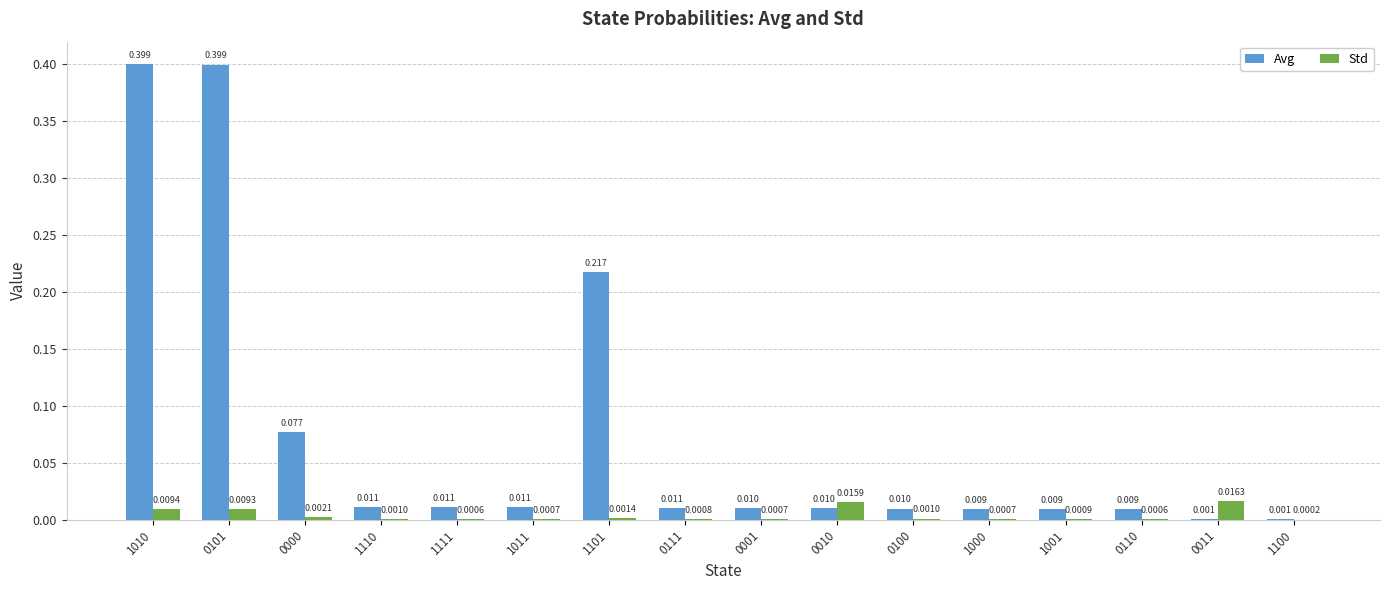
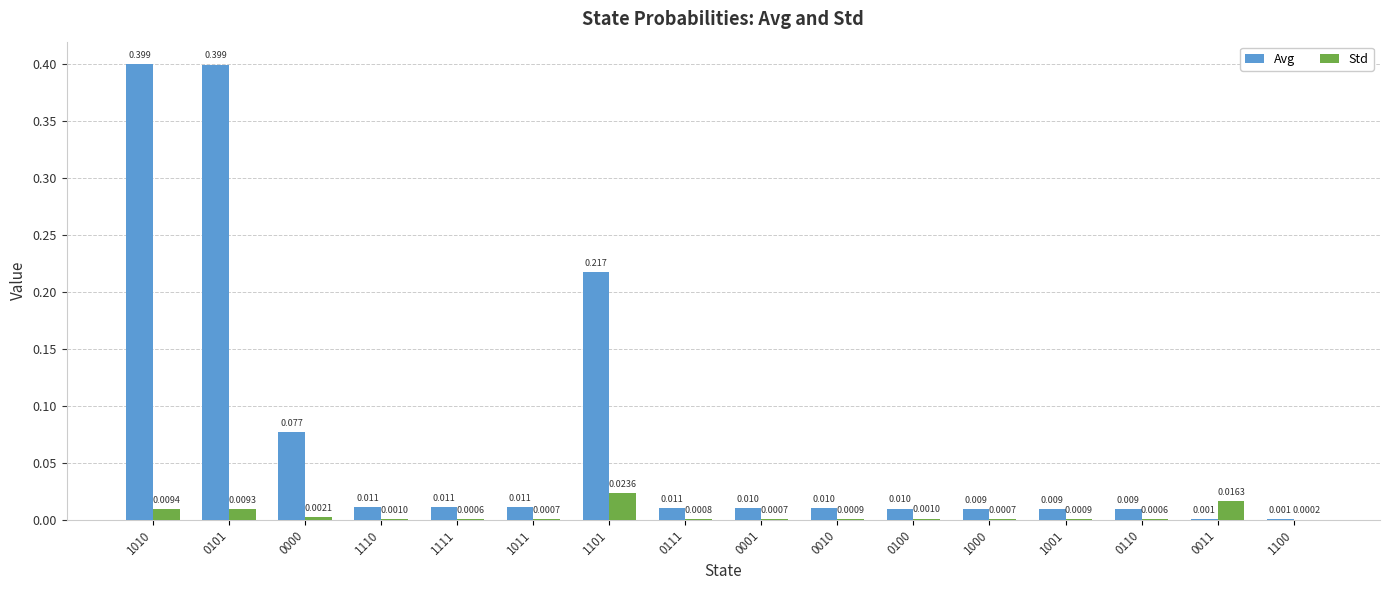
Std, 1101: 0.0014 -> 0.0236
Std, 0010: 0.0159 -> 0.0009
